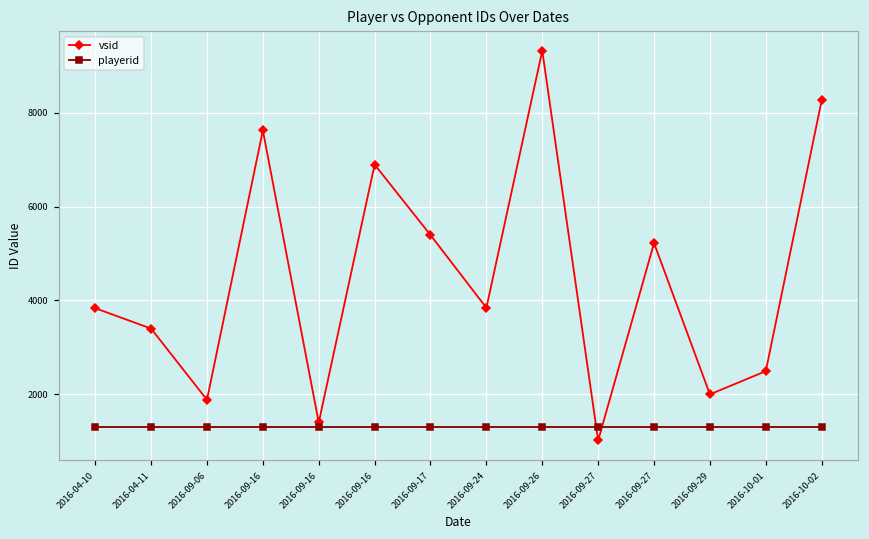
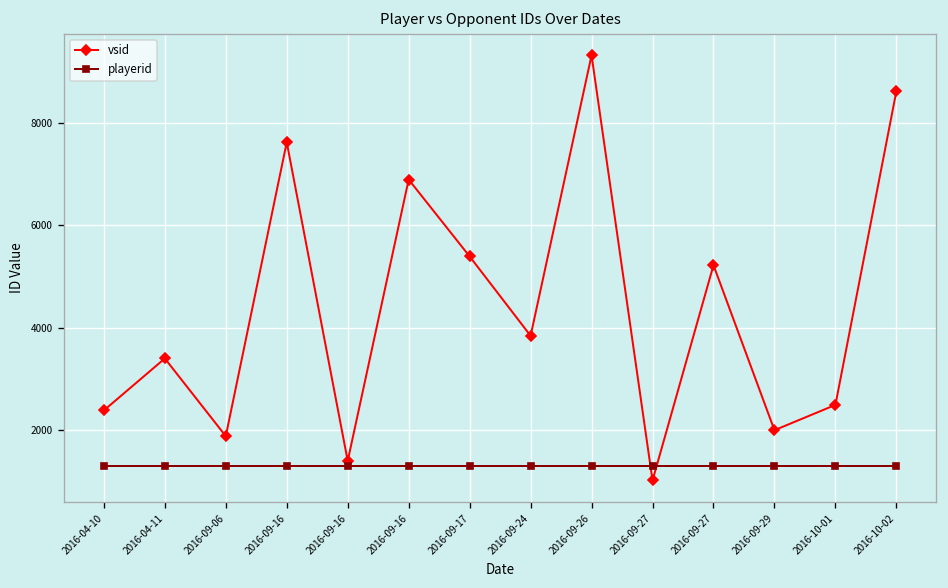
vsid, 2016-04-10: 3800 -> 2400
vsid, 2016-10-02: 8300 -> 8600
